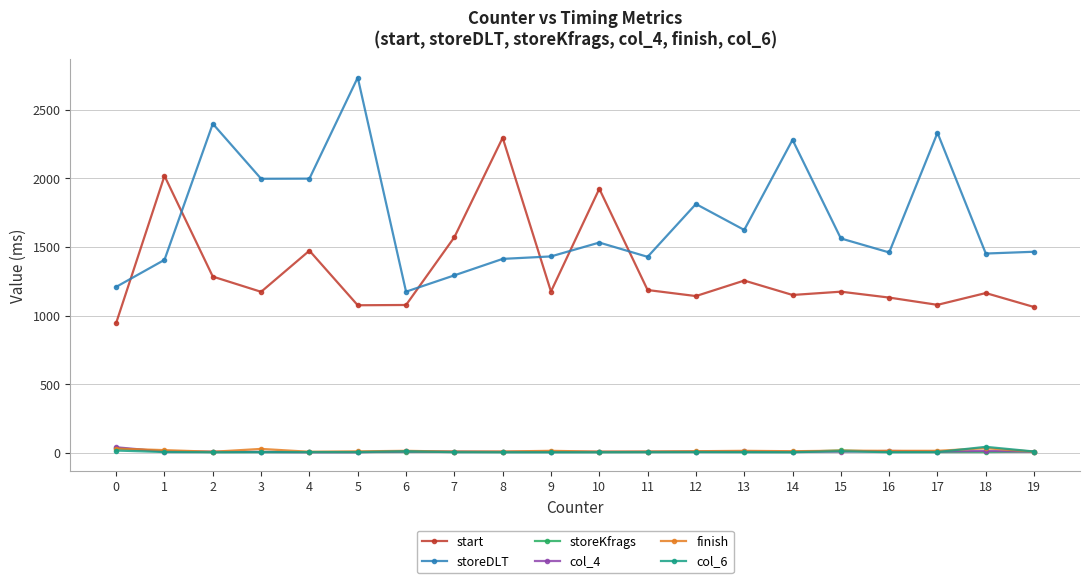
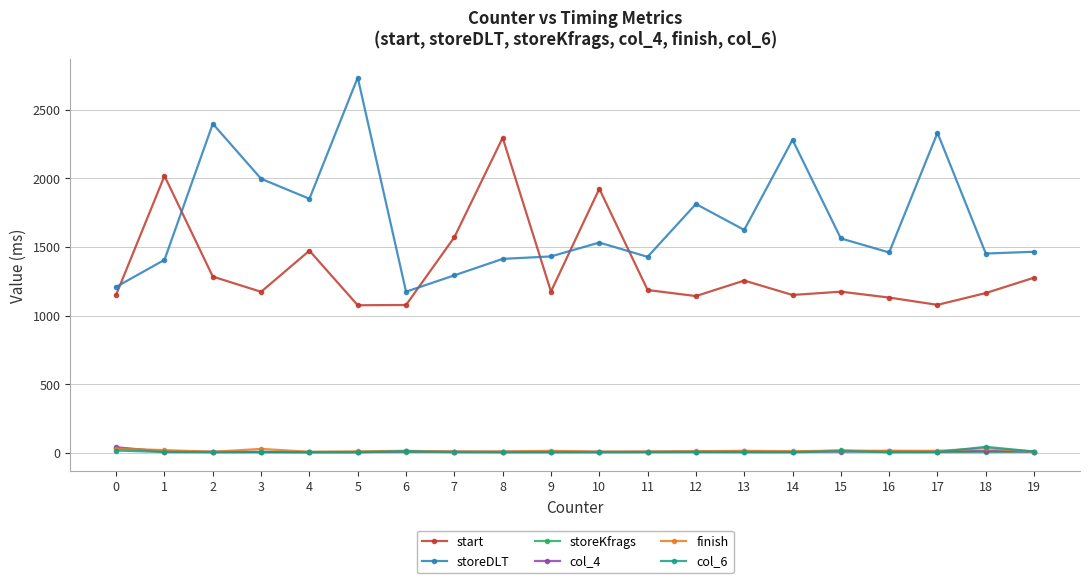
start, 0: 950 -> 1150
storeDLT, 4: 2000 -> 1850
start, 19: 1060 -> 1280
